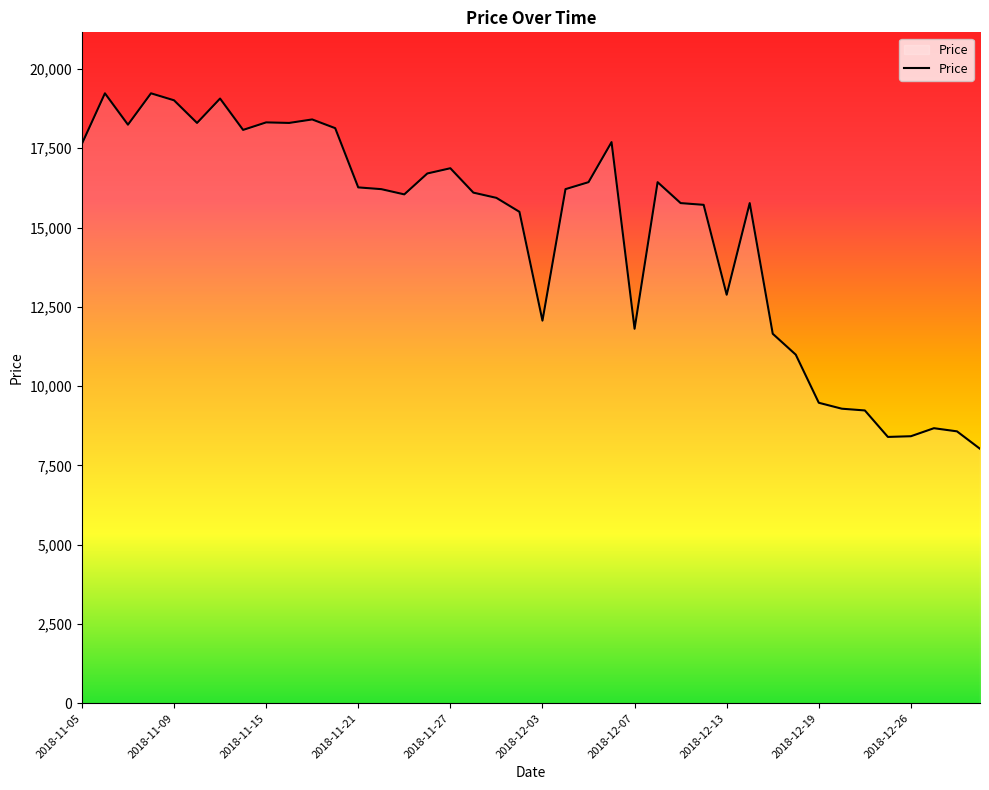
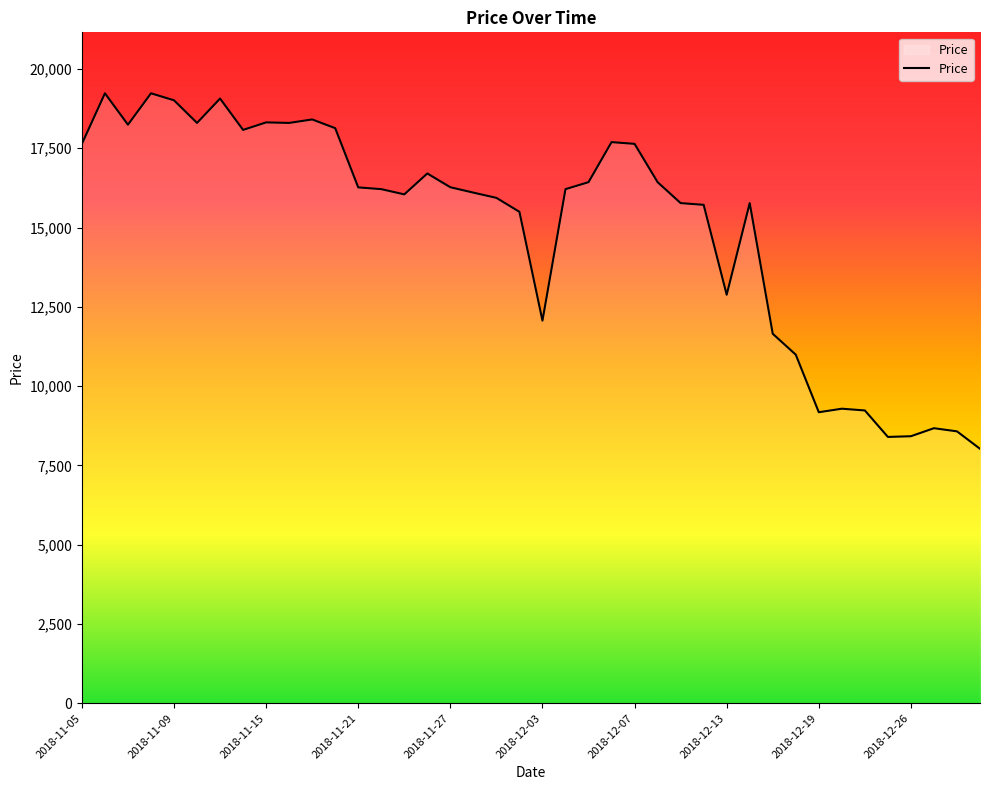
2018-11-27: 16,900 -> 16,300
2018-12-07: 11,800 -> 17,600
2018-12-19: 9,500 -> 9,200
